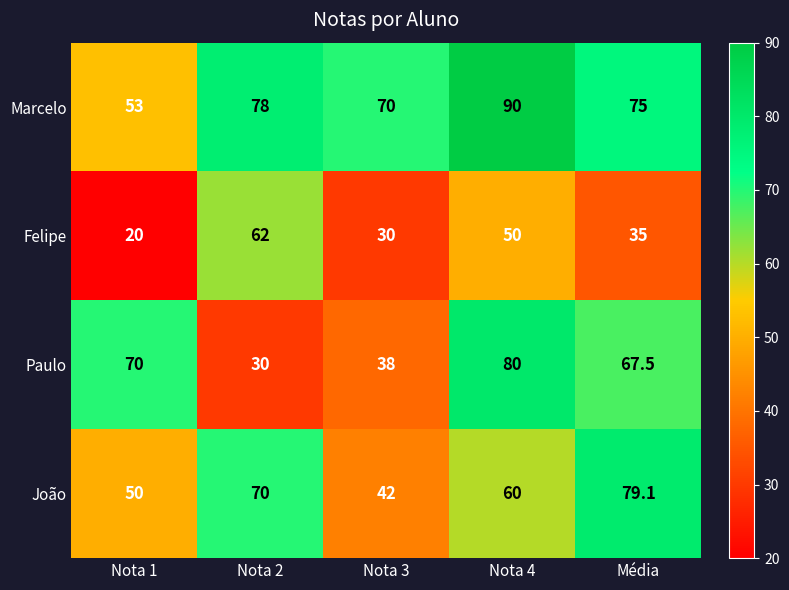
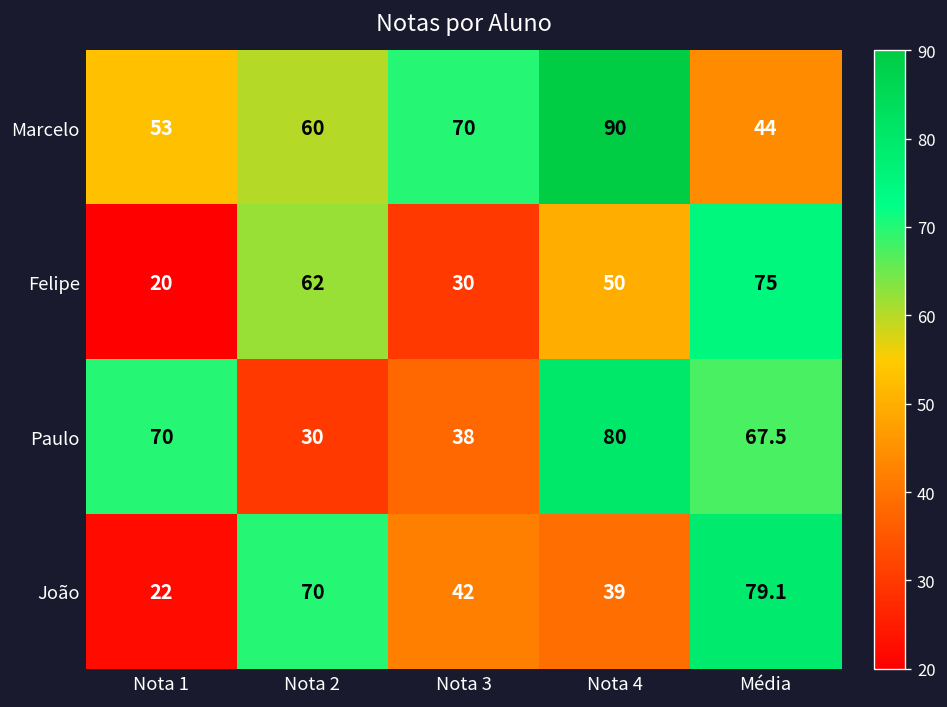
Marcelo, Nota 2: 78 -> 60
Marcelo, Média: 75 -> 44
Felipe, Média: 35 -> 75
João, Nota 1: 50 -> 22
João, Nota 4: 60 -> 39
